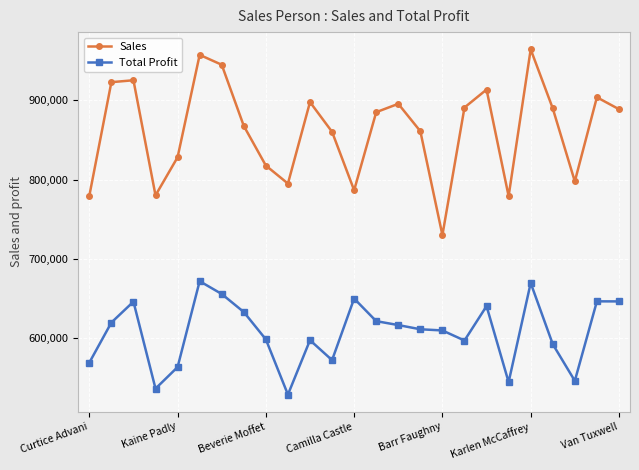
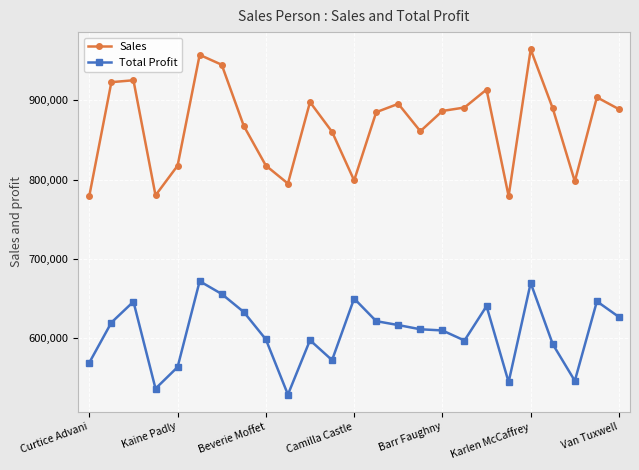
Sales, Kaine Padly: 830,000 -> 820,000
Sales, Camilla Castle: 790,000 -> 800,000
Sales, Barr Faughny: 730,000 -> 890,000
Total Profit, Van Tuxwell: 650,000 -> 630,000
